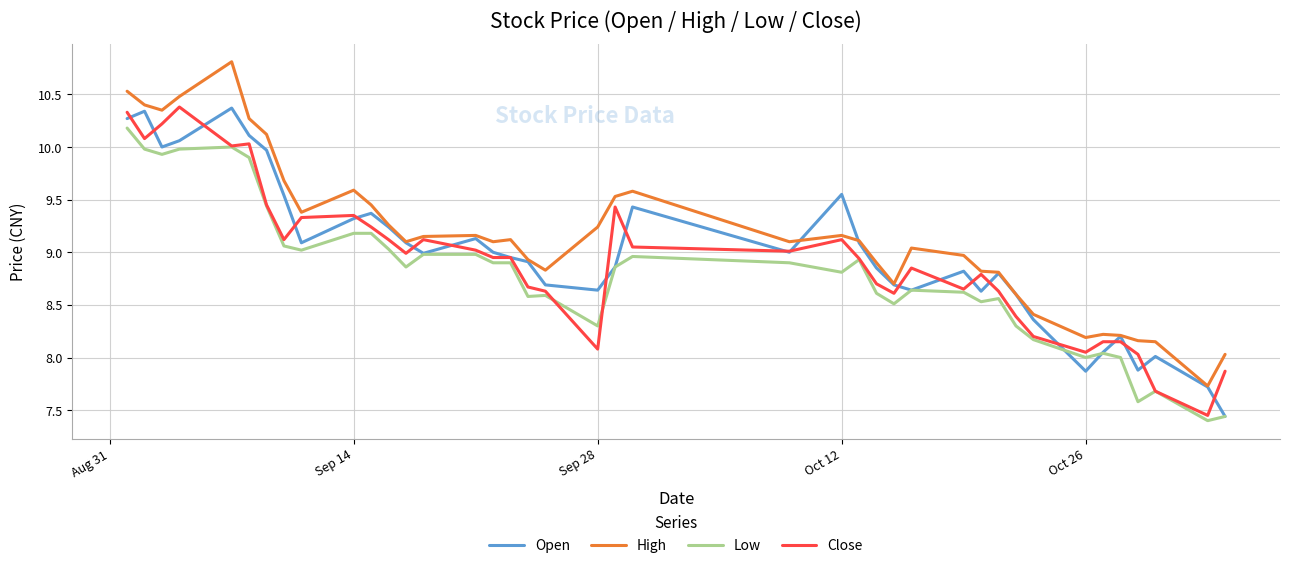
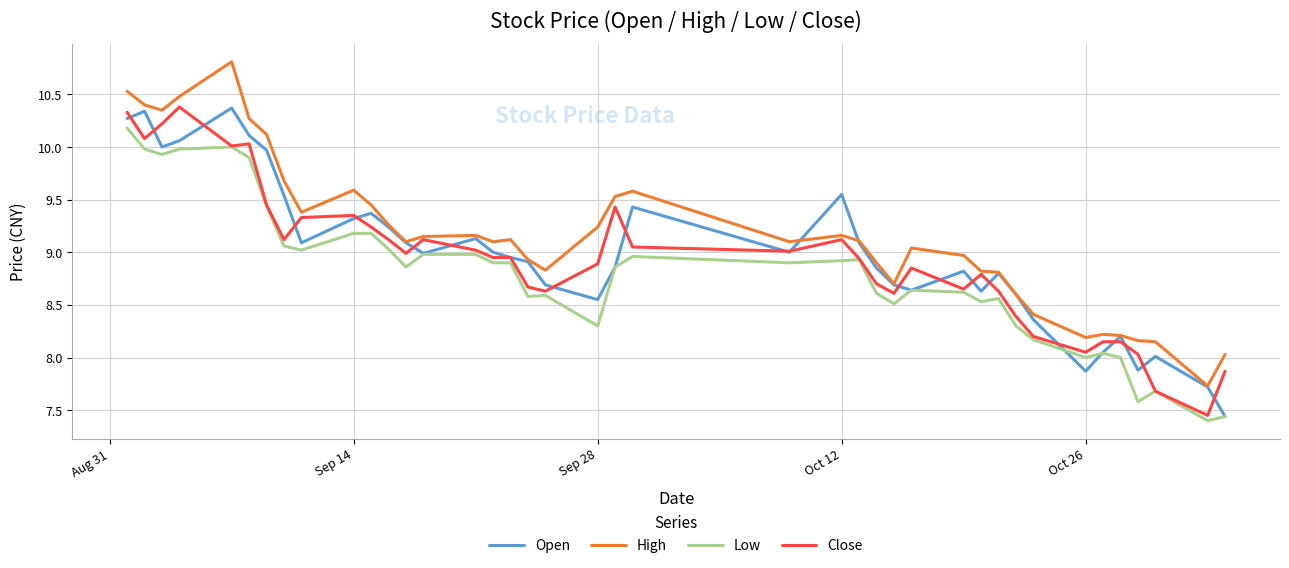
Open, Sep 28: 8.64 -> 8.55
Close, Sep 28: 8.08 -> 8.89
Low, Oct 12: 8.81 -> 8.92
